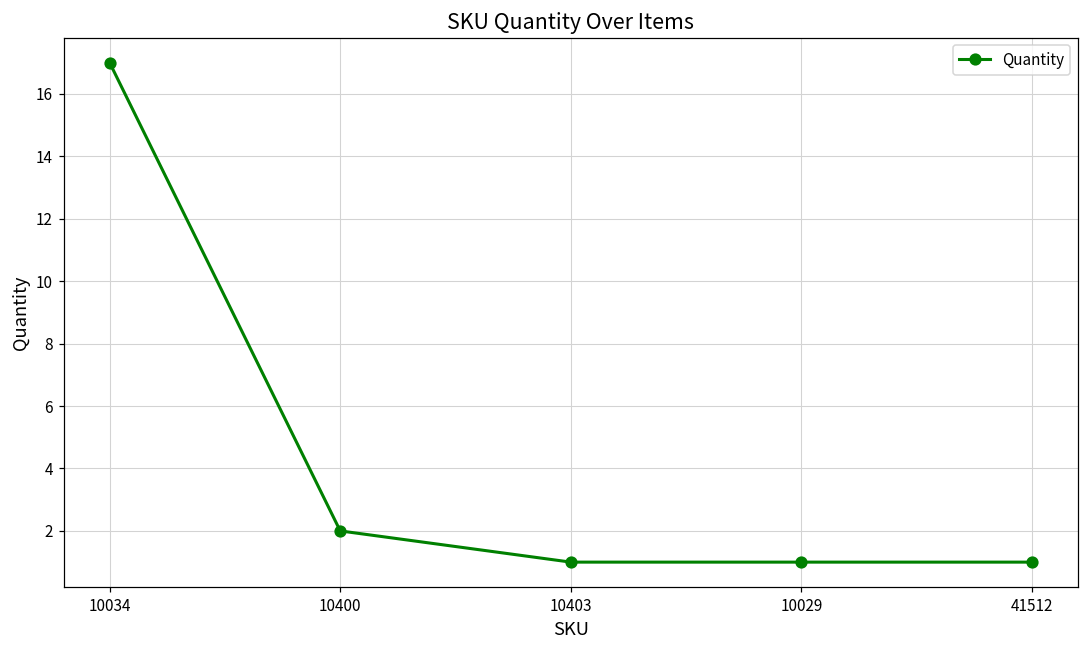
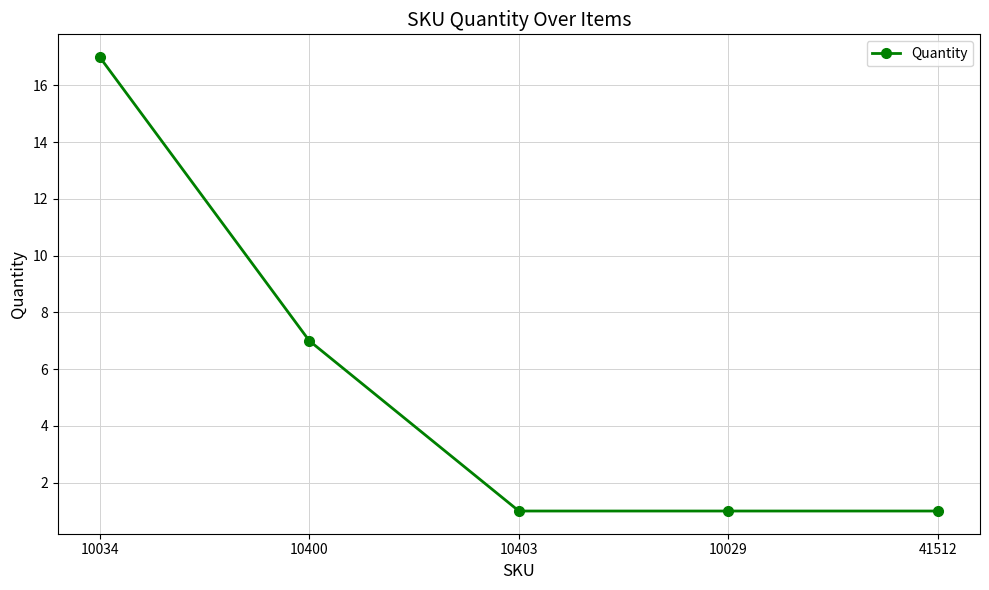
10400: 2 -> 7
